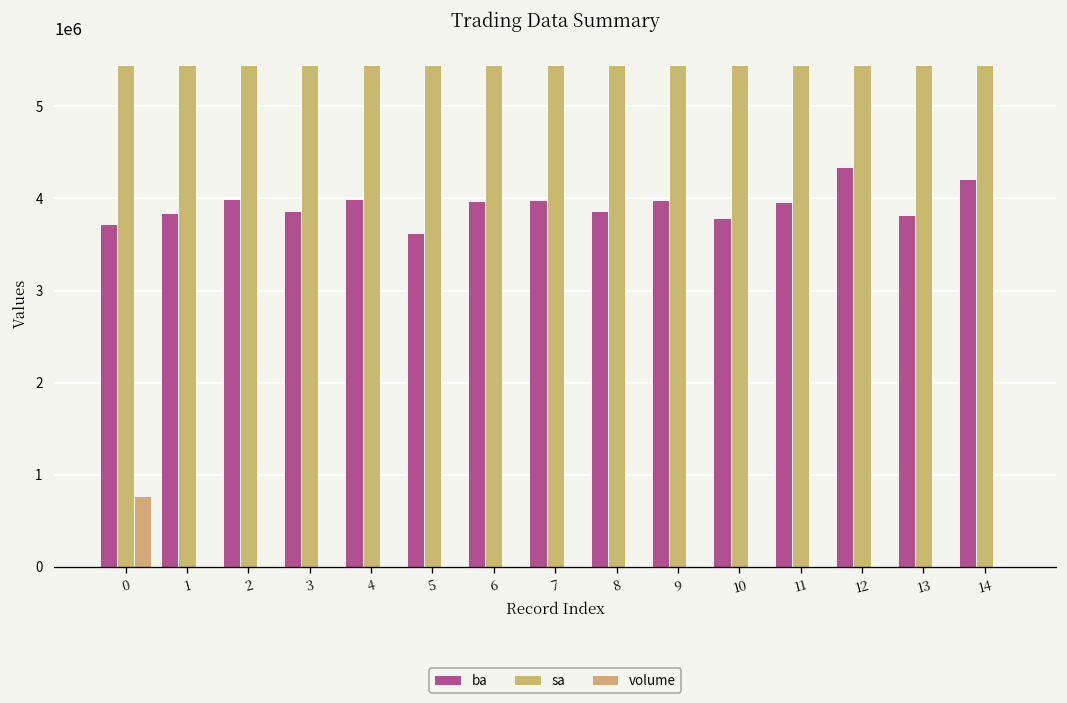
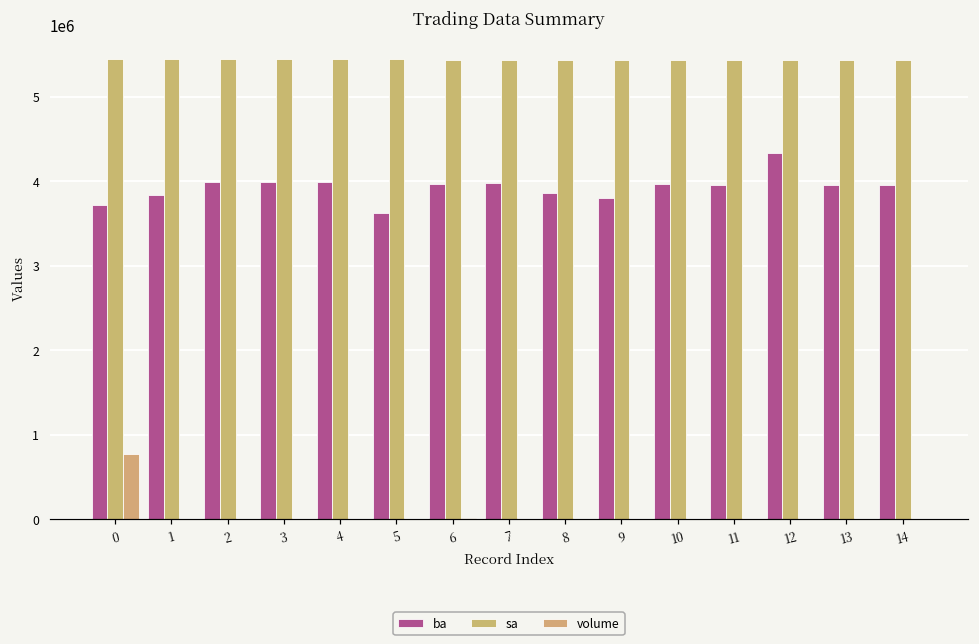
ba, 3: 3900000 -> 4000000
ba, 9: 4000000 -> 3800000
ba, 10: 3800000 -> 4000000
ba, 13: 3800000 -> 4000000
ba, 14: 4200000 -> 4000000
